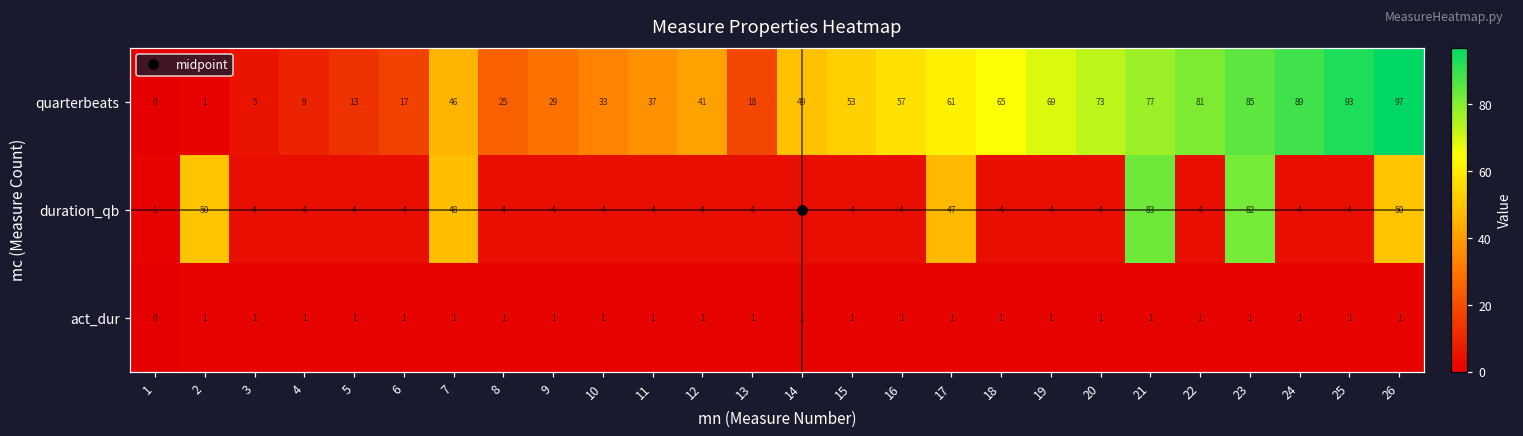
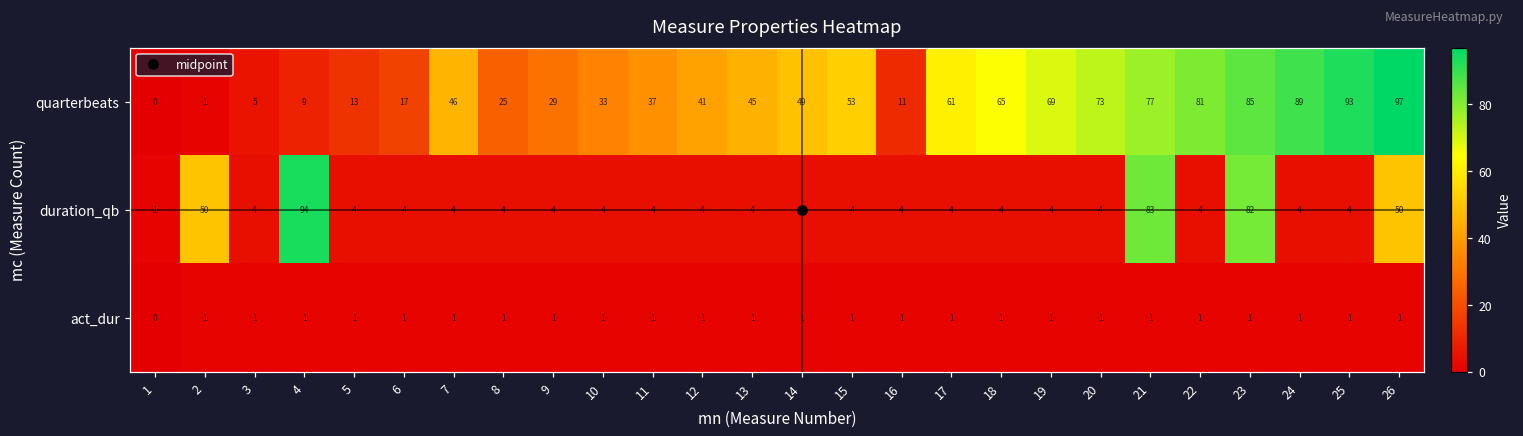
quarterbeats, 13: 18 -> 45
quarterbeats, 16: 57 -> 11
duration_qb, 4: 4 -> 94
duration_qb, 7: 48 -> 4
duration_qb, 17: 47 -> 4
